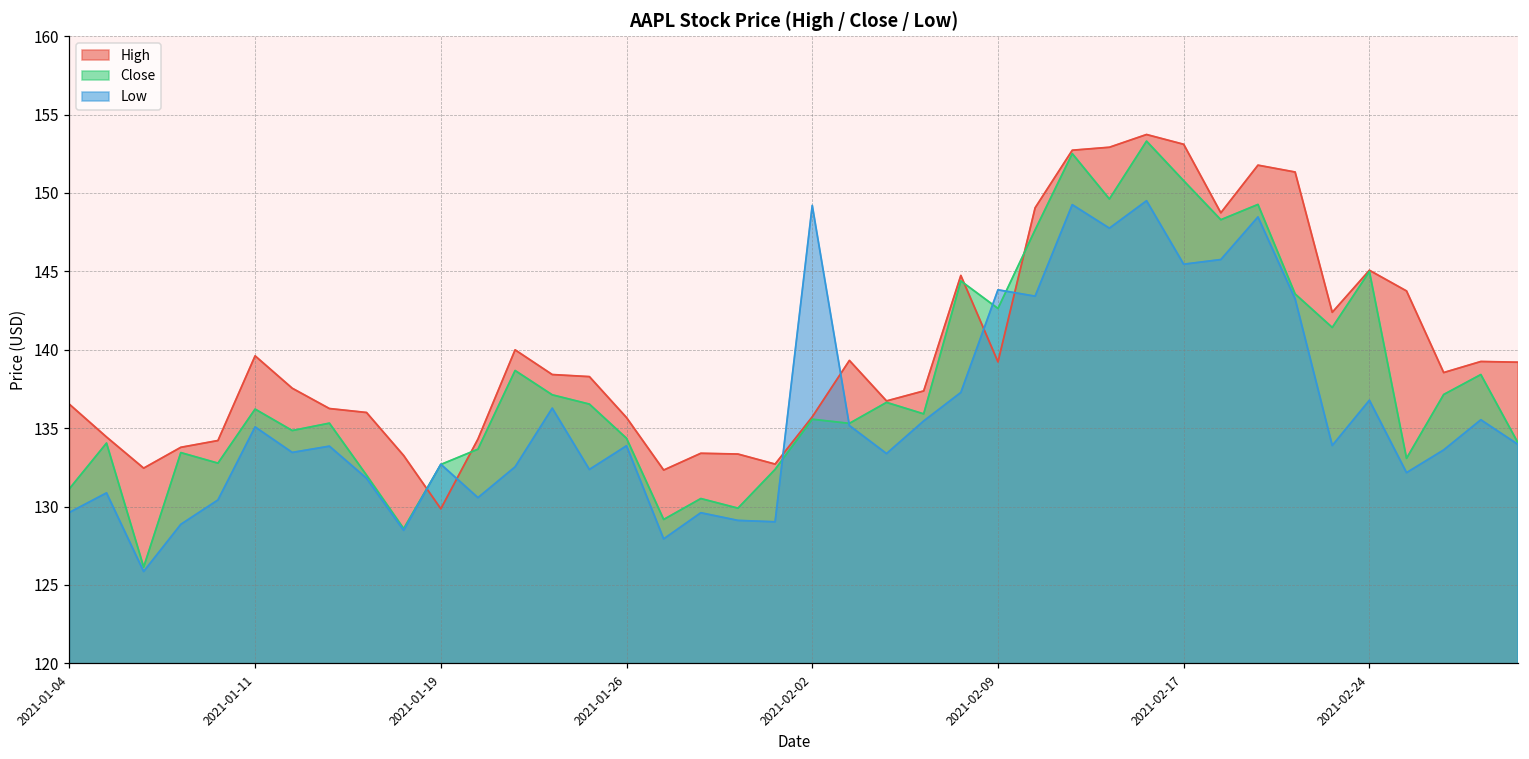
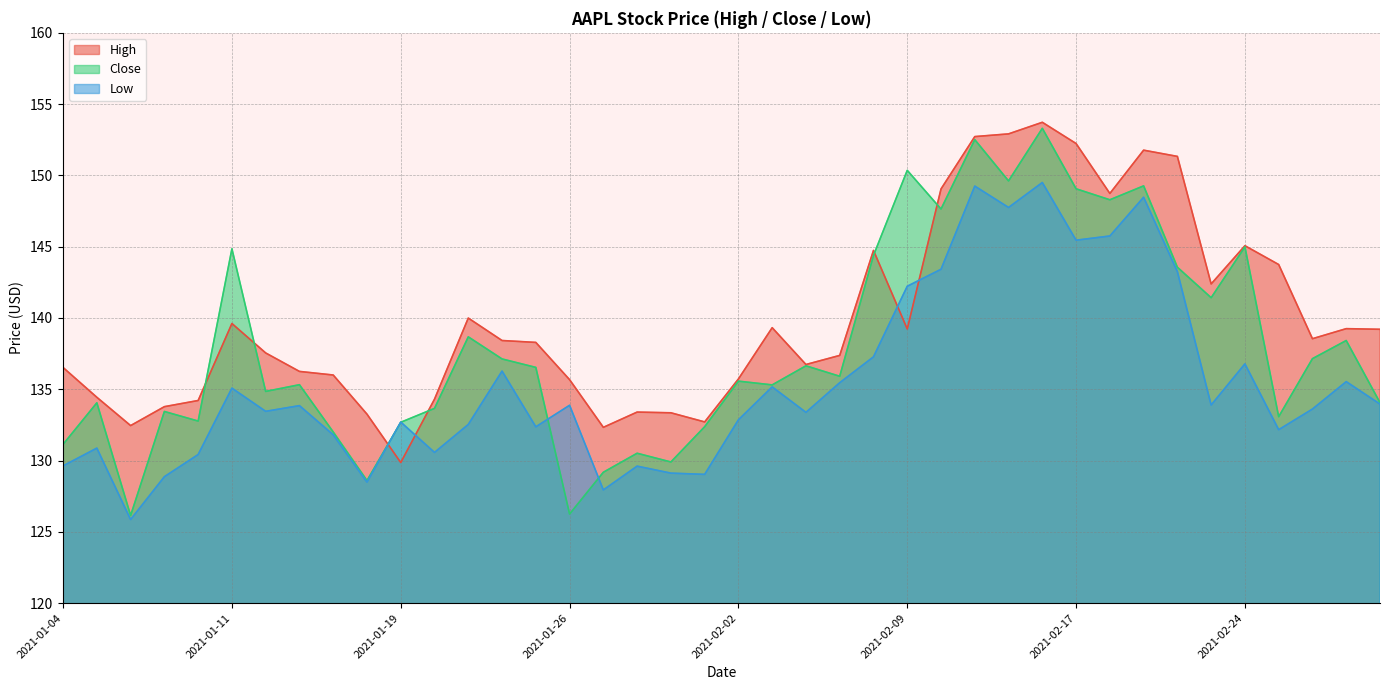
Close, 2021-01-11: 136.2 -> 144.9
Close, 2021-01-26: 134.4 -> 126.2
Low, 2021-02-02: 149.2 -> 132.9
Close, 2021-02-09: 142.6 -> 150.4
Low, 2021-02-09: 143.8 -> 142.2
High, 2021-02-17: 153.1 -> 152.2
Close, 2021-02-17: 150.8 -> 149.1
